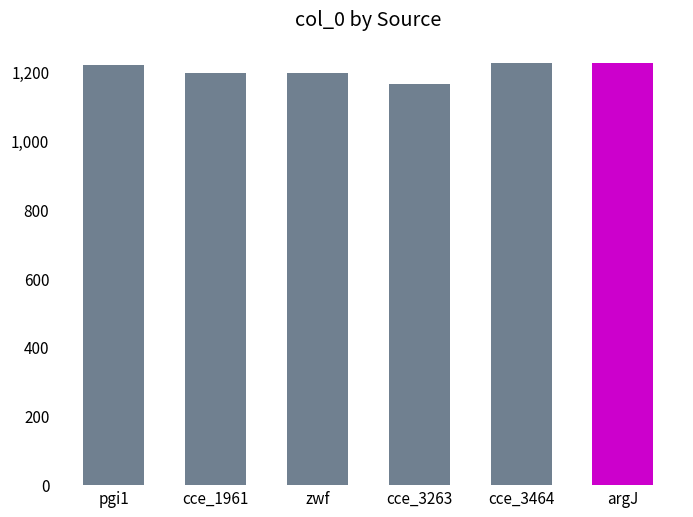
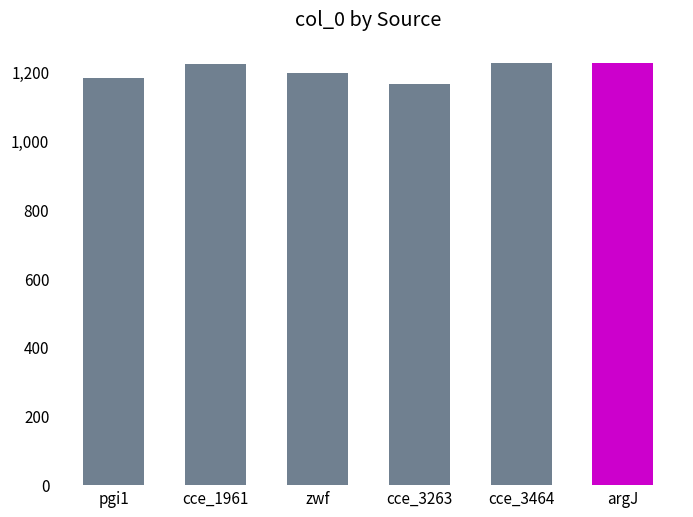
pgi1: 1,220 -> 1,190
cce_1961: 1,200 -> 1,230
